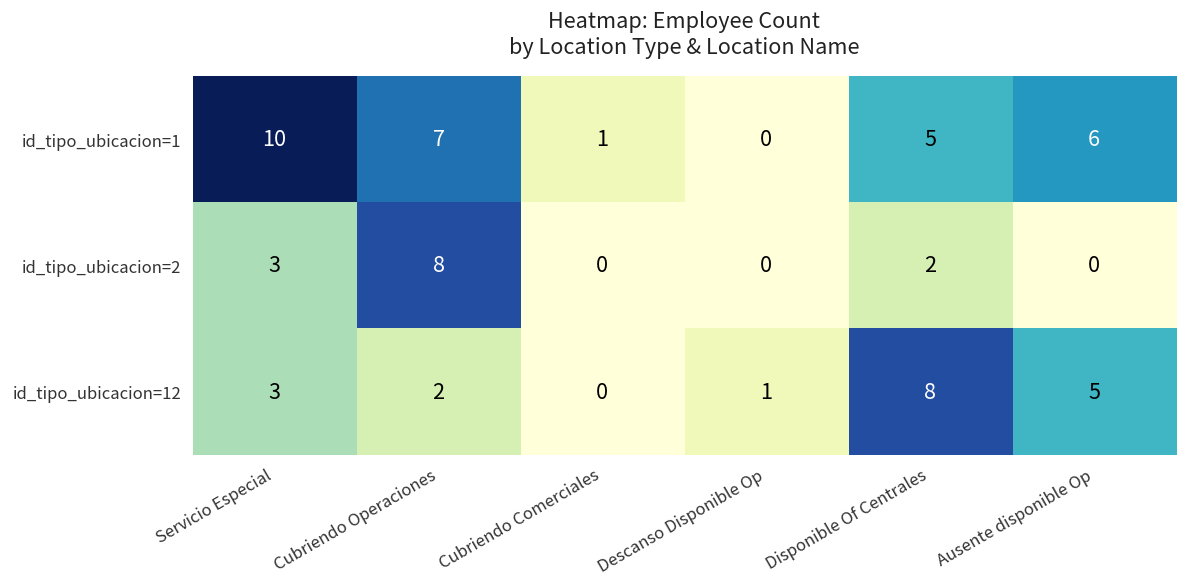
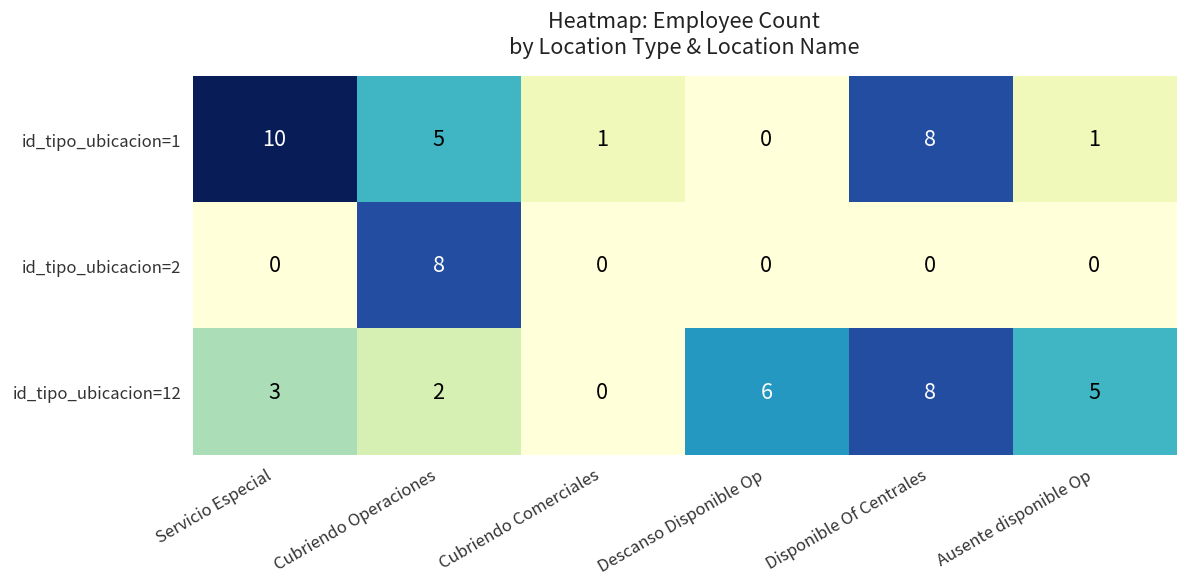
id_tipo_ubicacion=1, Cubriendo Operaciones: 7 -> 5
id_tipo_ubicacion=1, Disponible Of Centrales: 5 -> 8
id_tipo_ubicacion=1, Ausente disponible Op: 6 -> 1
id_tipo_ubicacion=2, Servicio Especial: 3 -> 0
id_tipo_ubicacion=2, Disponible Of Centrales: 2 -> 0
id_tipo_ubicacion=12, Descanso Disponible Op: 1 -> 6
